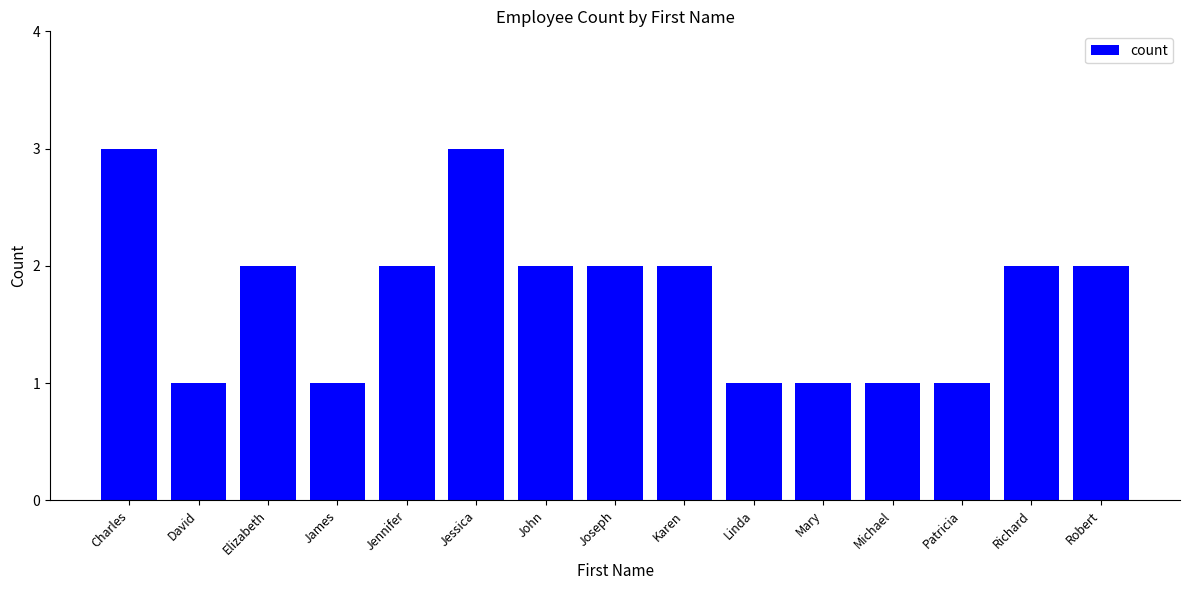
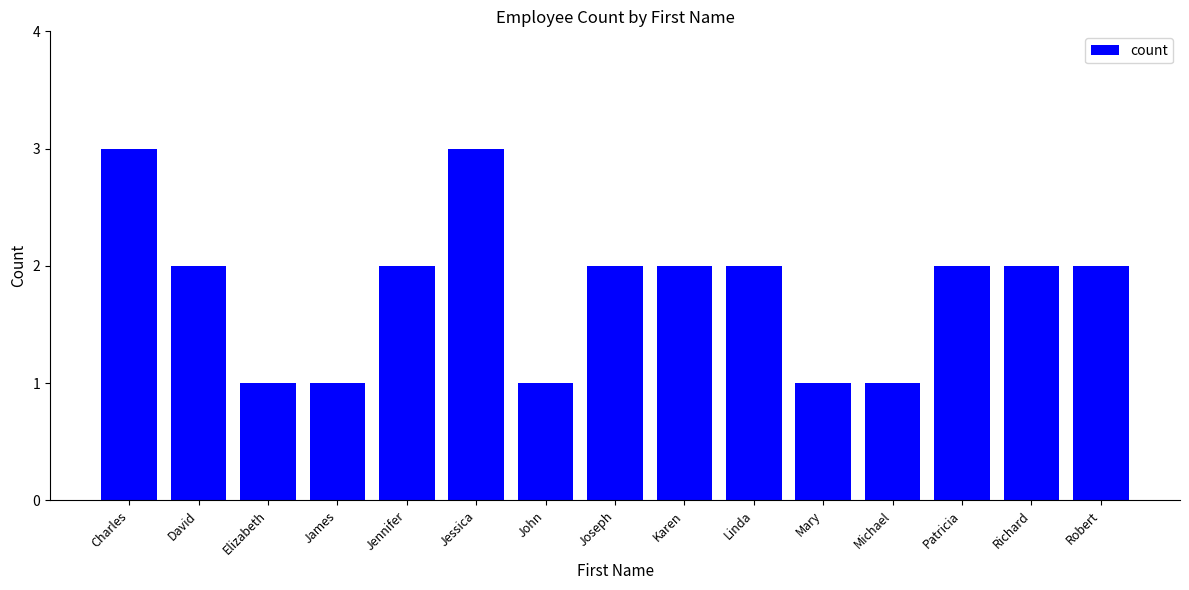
David: 1 -> 2
Elizabeth: 2 -> 1
John: 2 -> 1
Linda: 1 -> 2
Patricia: 1 -> 2
